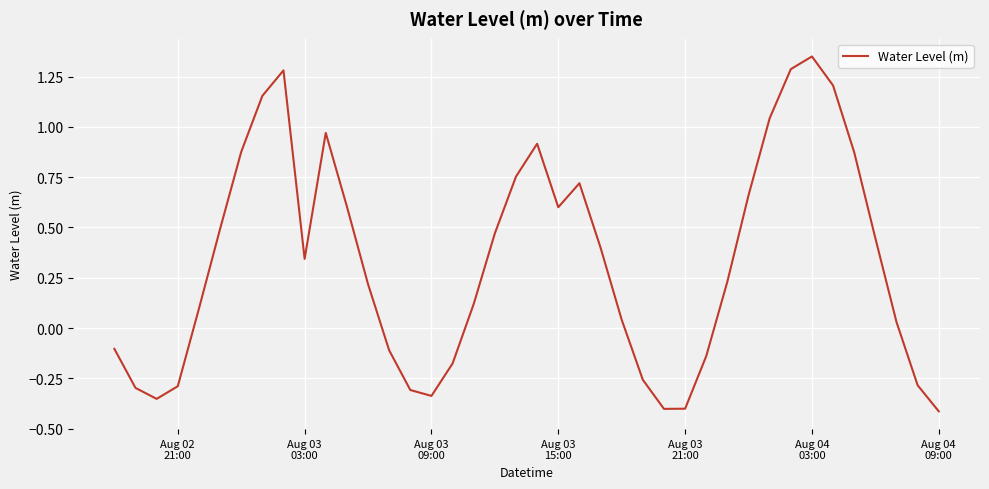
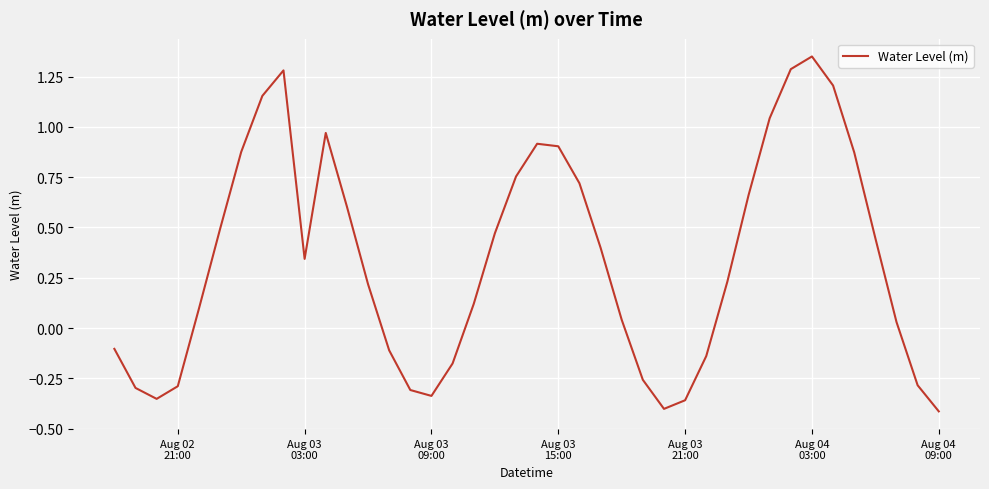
Aug 03 15:00: 0.60 -> 0.90
Aug 03 21:00: -0.40 -> -0.36
